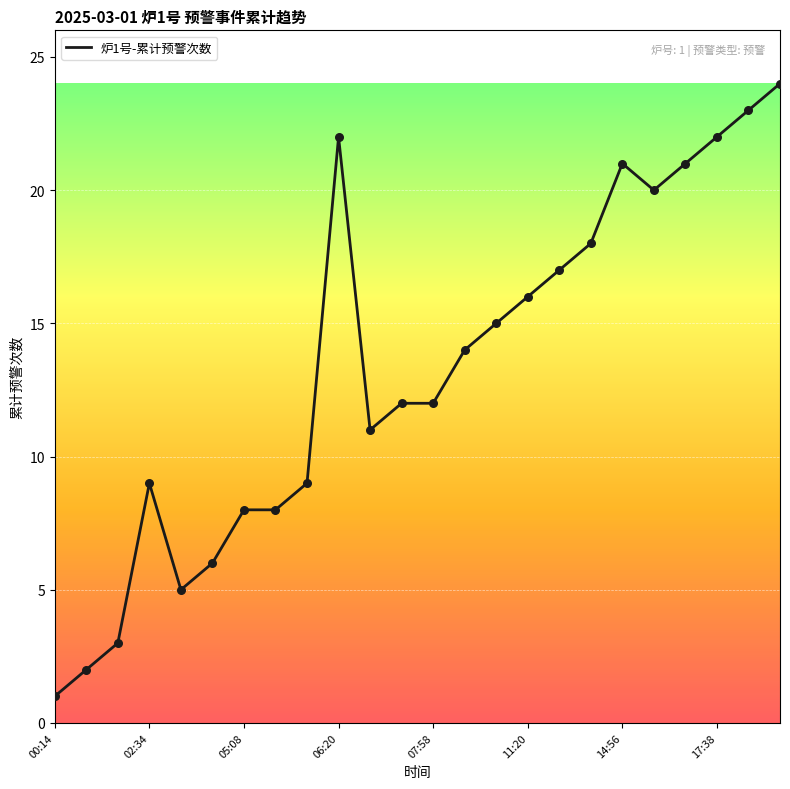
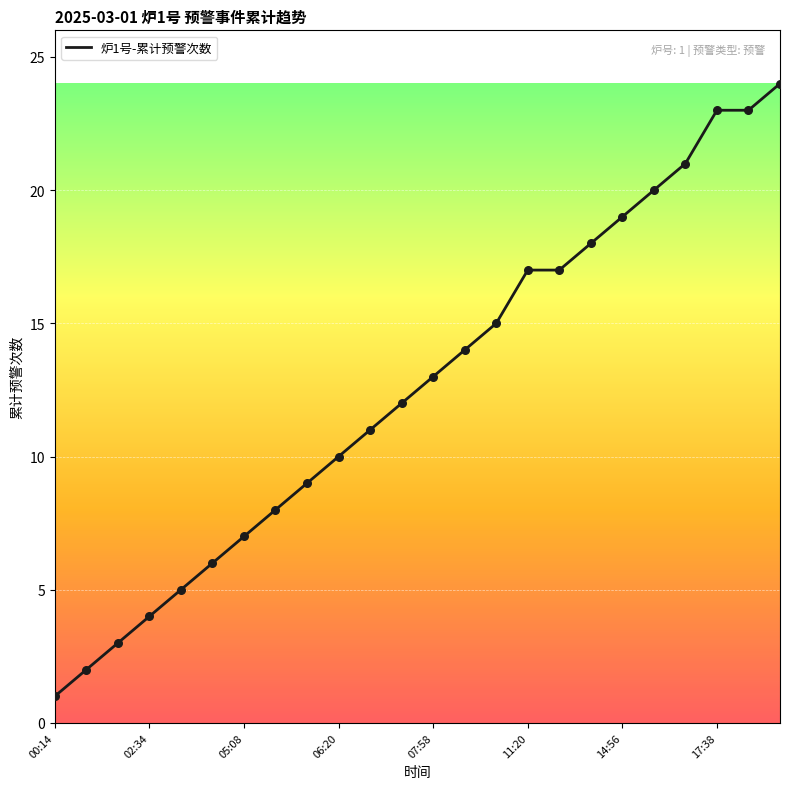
02:34: 9 -> 4
05:08: 8 -> 7
06:20: 22 -> 10
07:58: 12 -> 13
11:20: 16 -> 17
14:56: 21 -> 19
17:38: 22 -> 23
